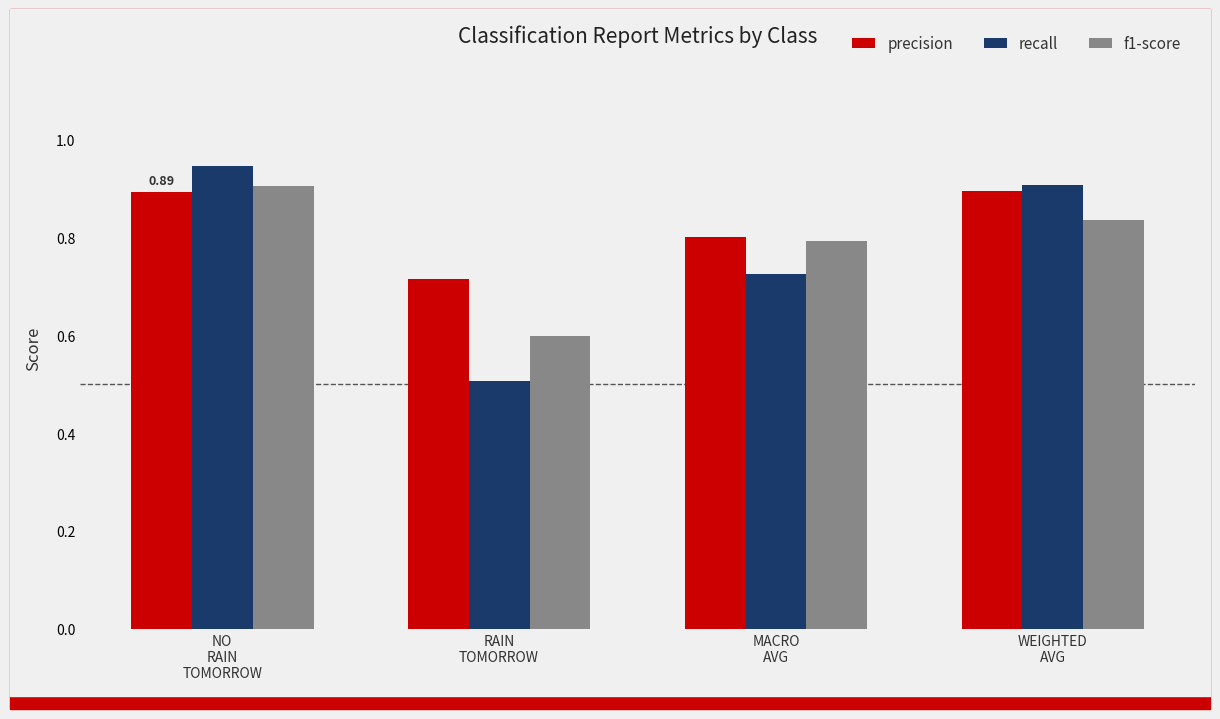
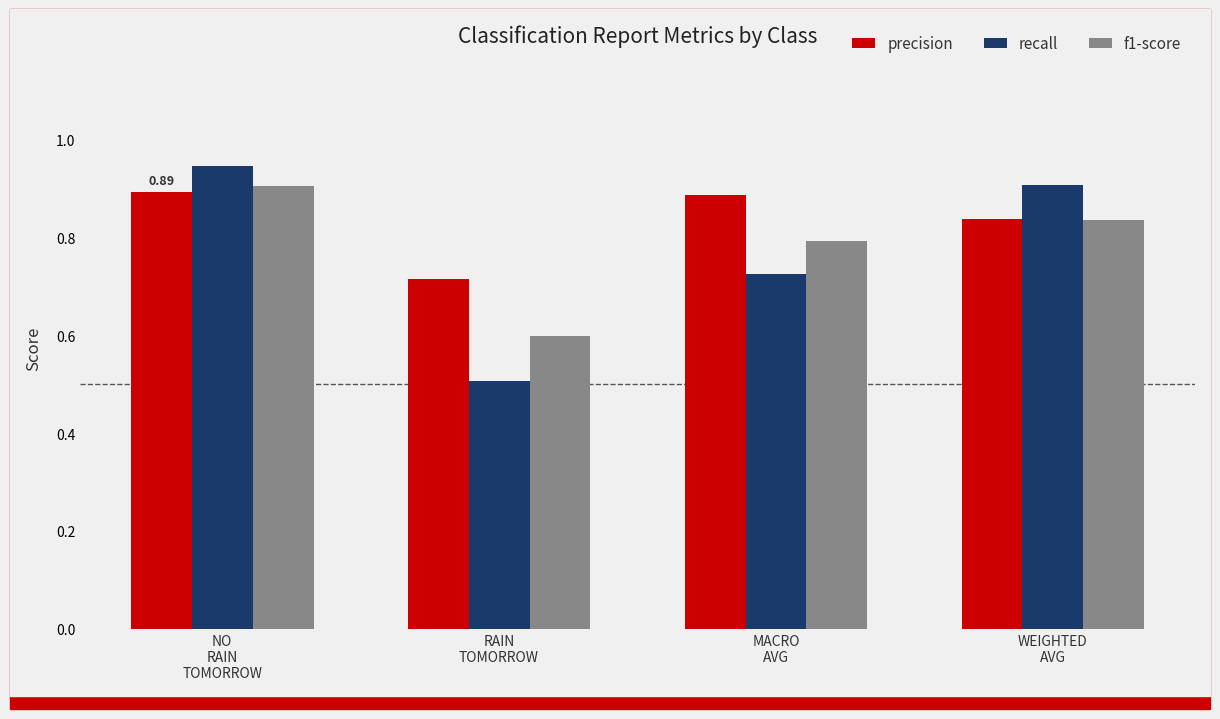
precision, MACRO AVG: 0.80 -> 0.89
precision, WEIGHTED AVG: 0.89 -> 0.84
